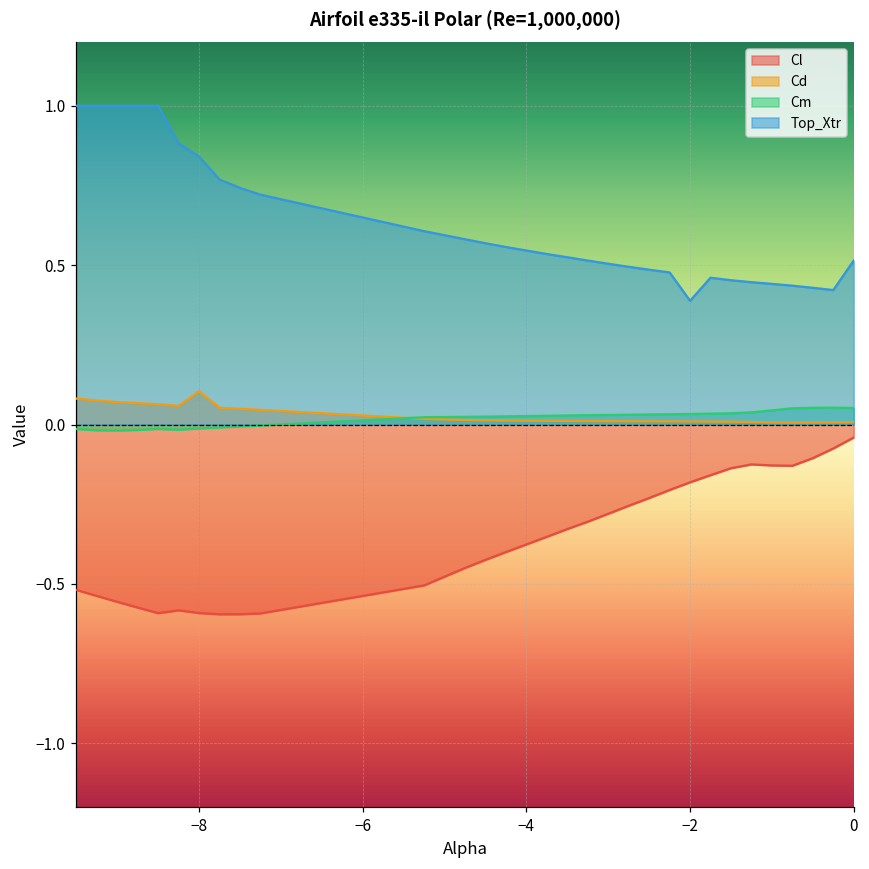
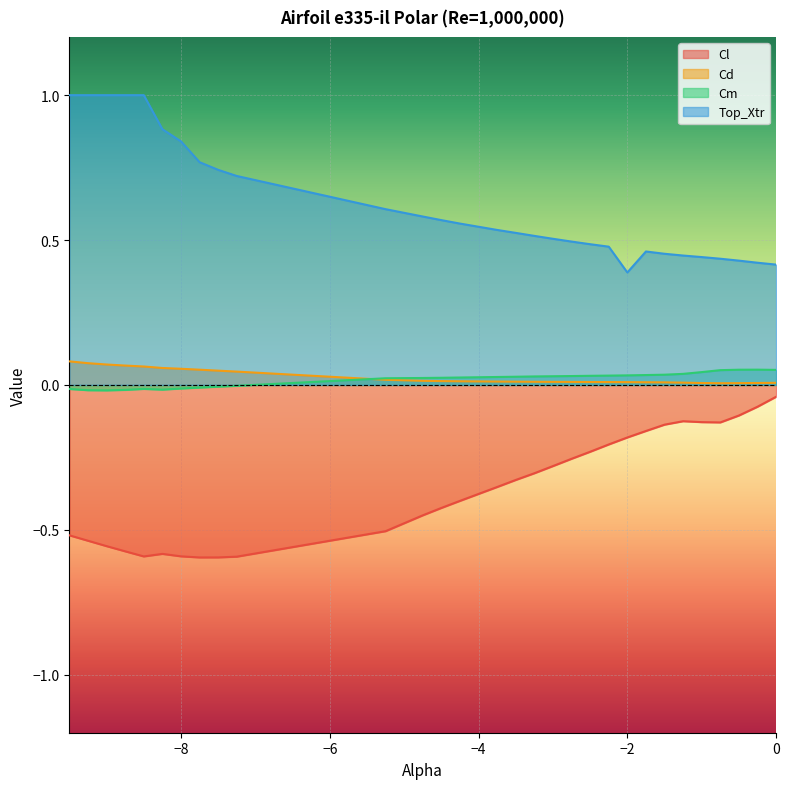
Cd, −8: 0.10 -> 0.06
Top_Xtr, 0: 0.51 -> 0.42
